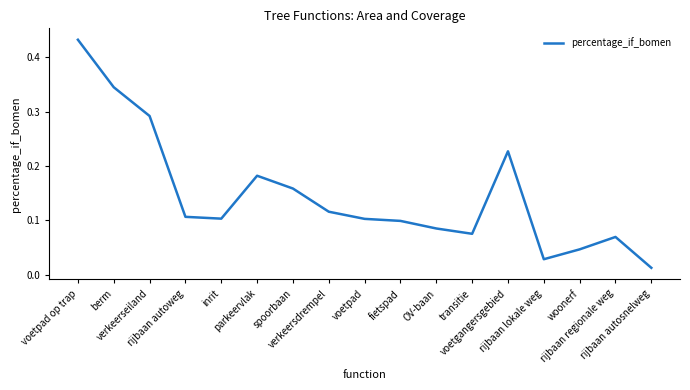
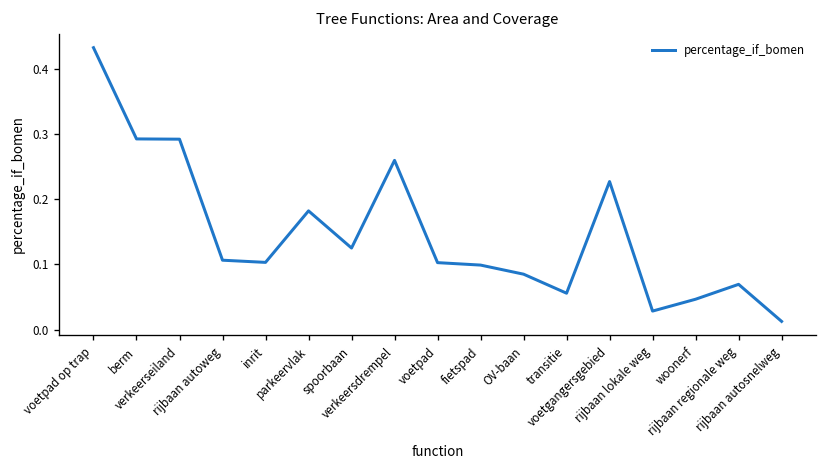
berm: 0.34 -> 0.29
spoorbaan: 0.16 -> 0.13
verkeersdrempel: 0.12 -> 0.26
transitie: 0.08 -> 0.06
